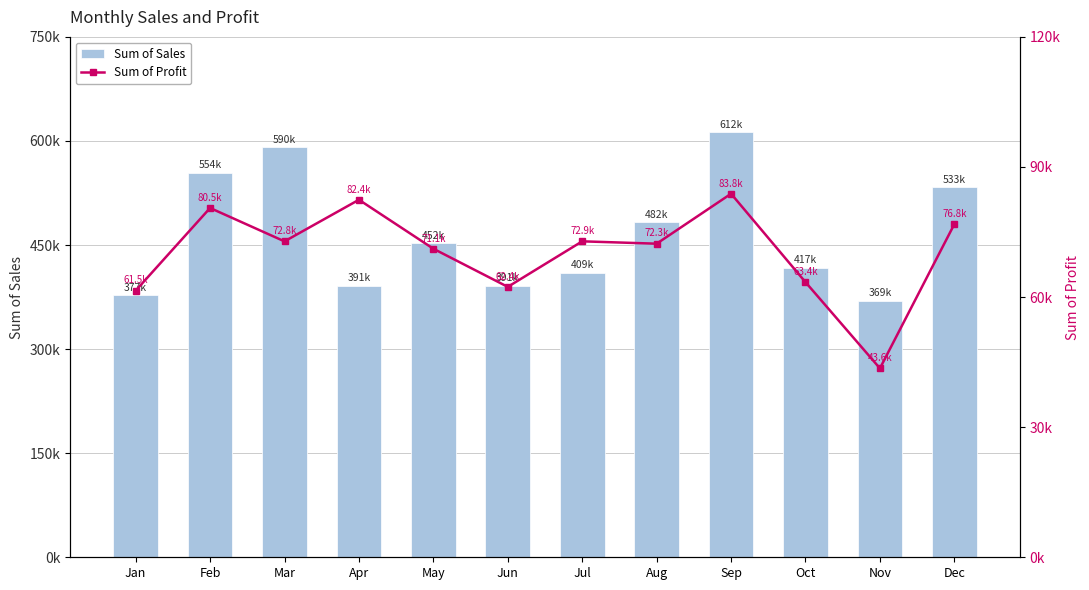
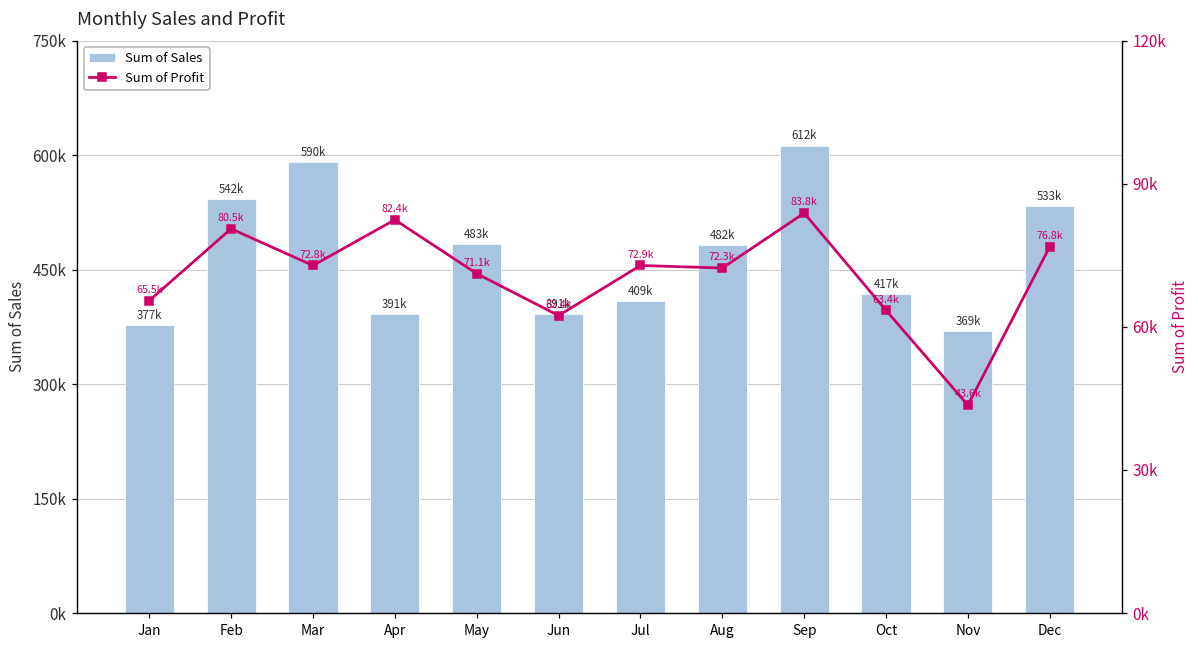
Sum of Sales, Feb: 554k -> 542k
Sum of Sales, May: 452k -> 483k
Sum of Profit, Jan: 61.5k -> 65.5k
